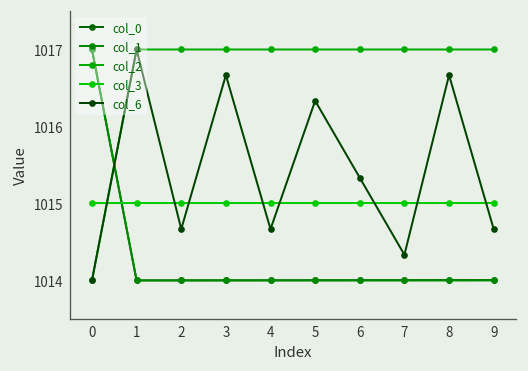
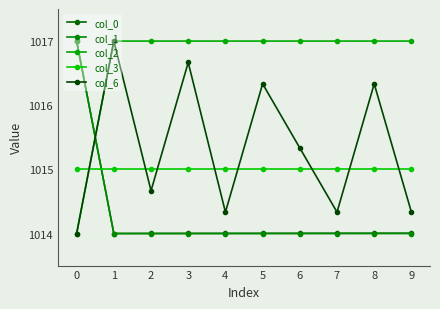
col_6, 4: 1014.7 -> 1014.3
col_6, 8: 1016.7 -> 1016.3
col_6, 9: 1014.7 -> 1014.3
